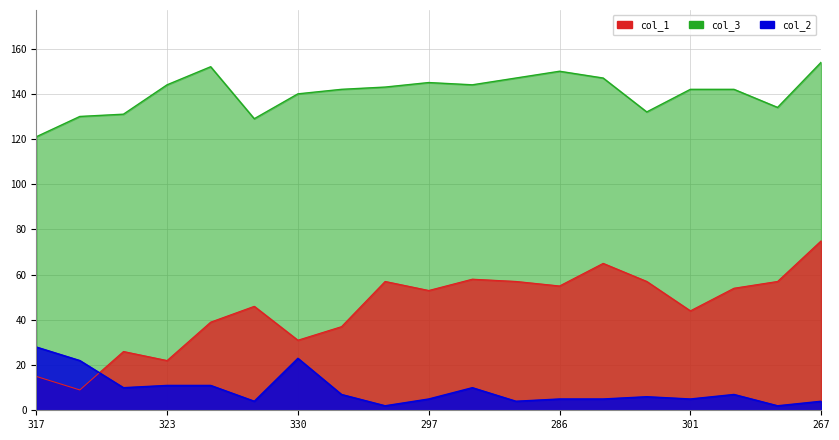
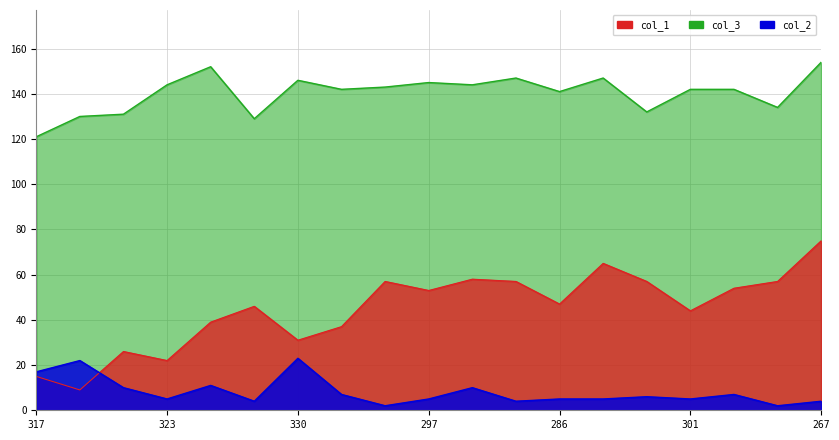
col_2, 317: 28 -> 17
col_2, 323: 11 -> 5
col_3, 330: 140 -> 146
col_3, 286: 150 -> 141
col_1, 286: 55 -> 47
